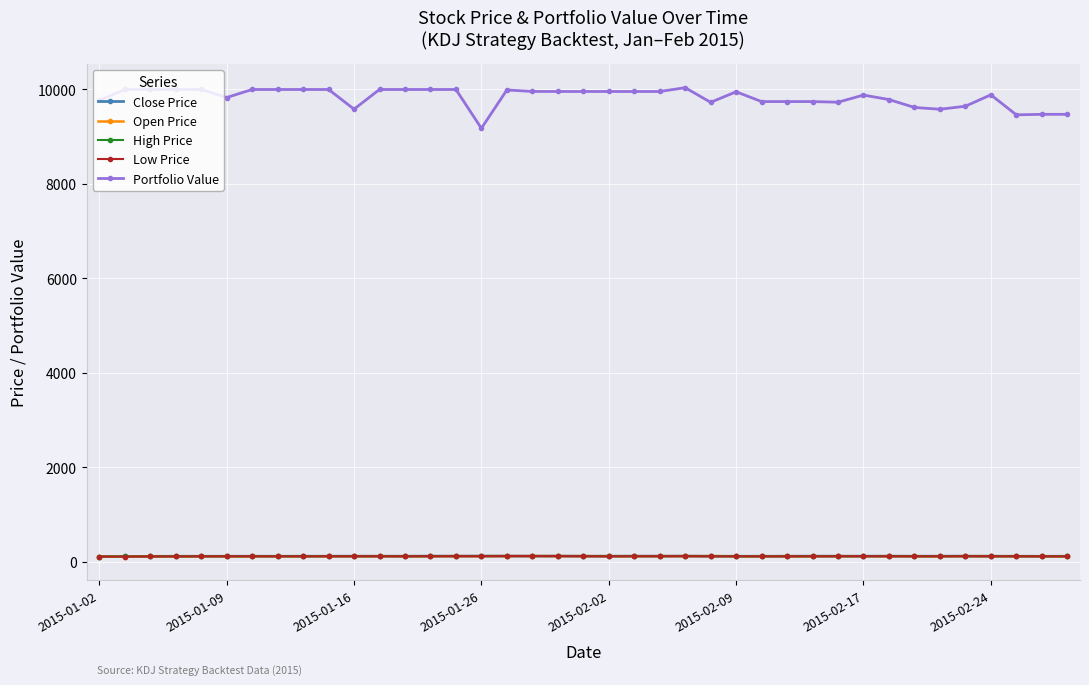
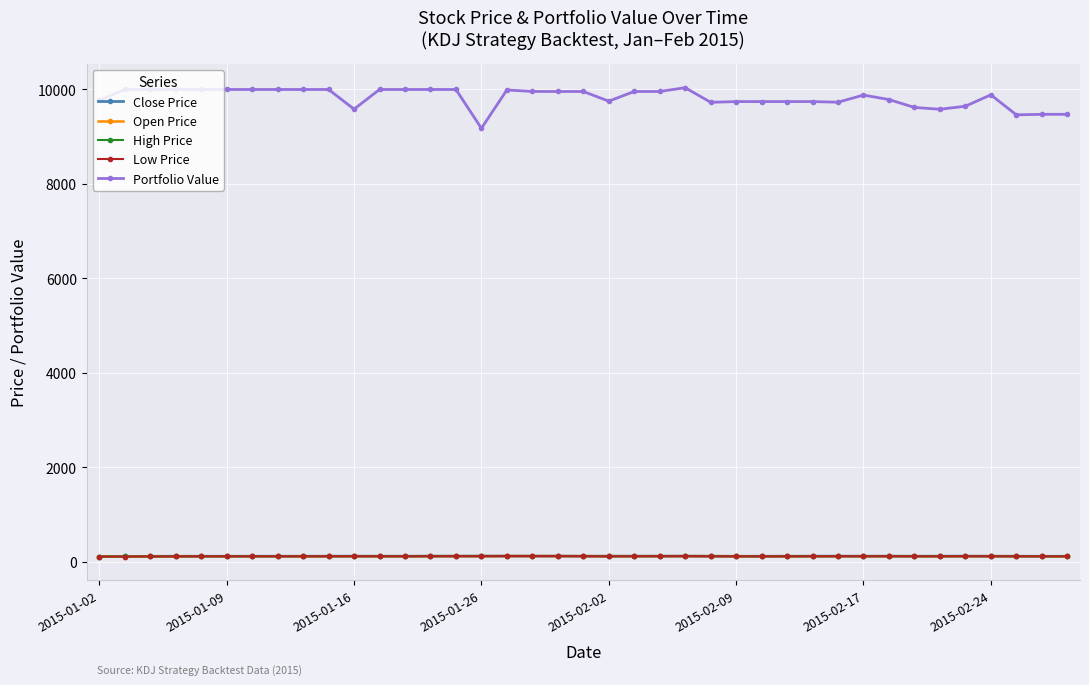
Portfolio Value, 2015-01-09: 9800 -> 10000
Portfolio Value, 2015-02-02: 10000 -> 9800
Portfolio Value, 2015-02-09: 10000 -> 9700
